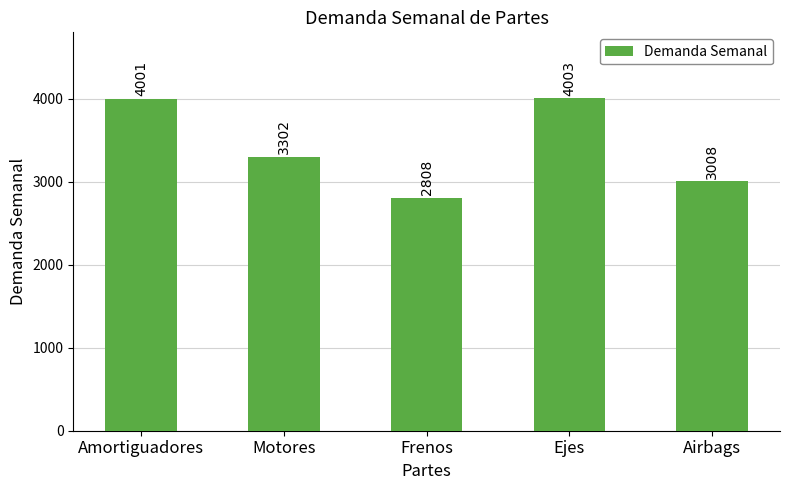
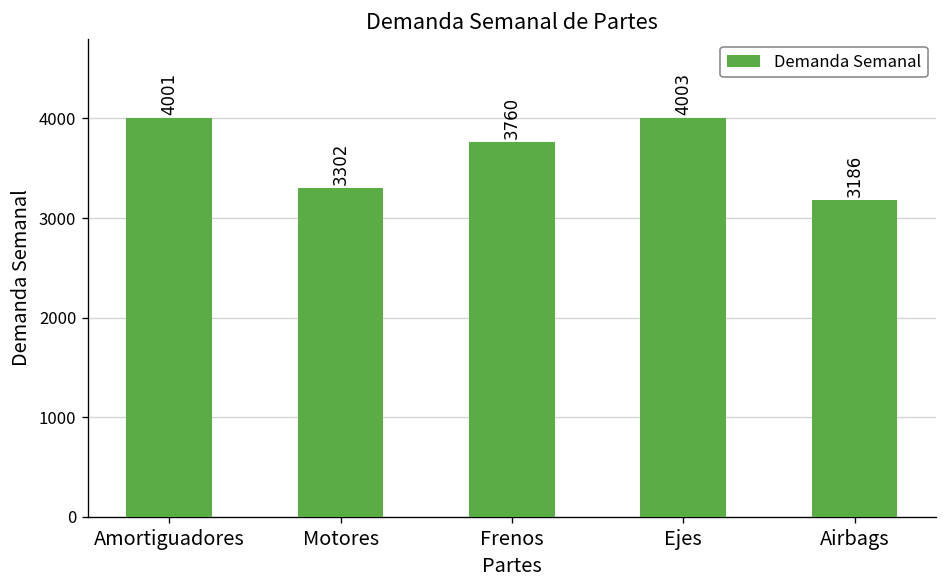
Frenos: 2808 -> 3760
Airbags: 3008 -> 3186
